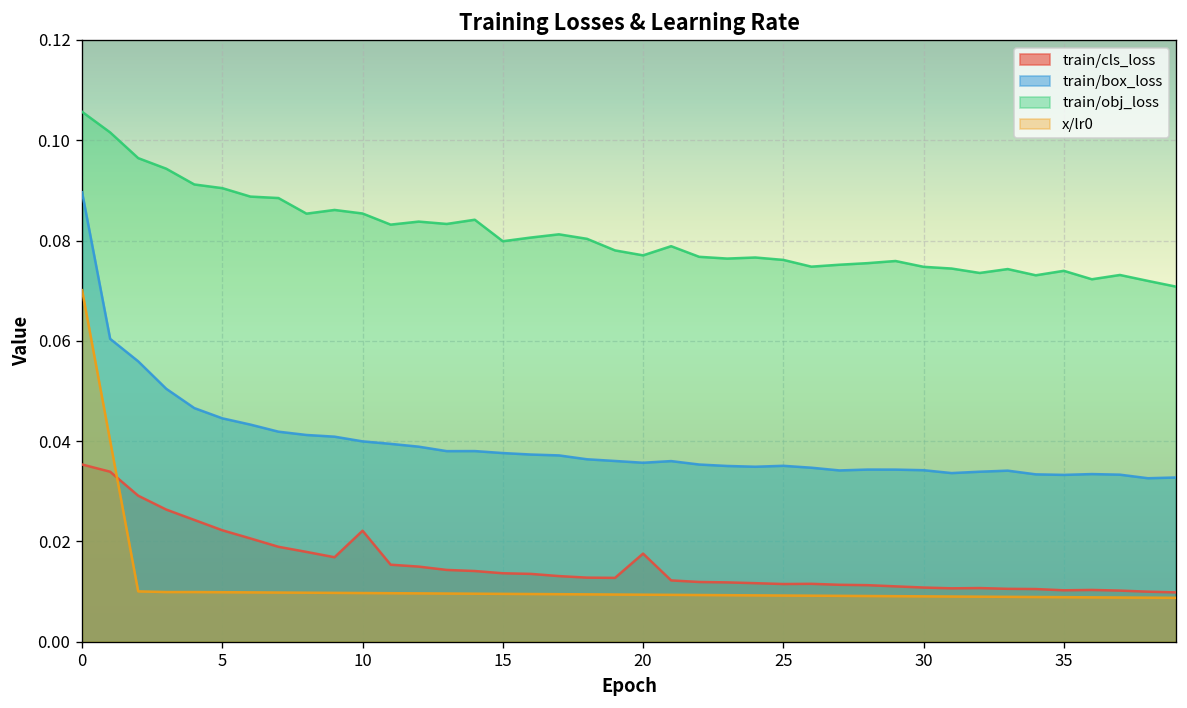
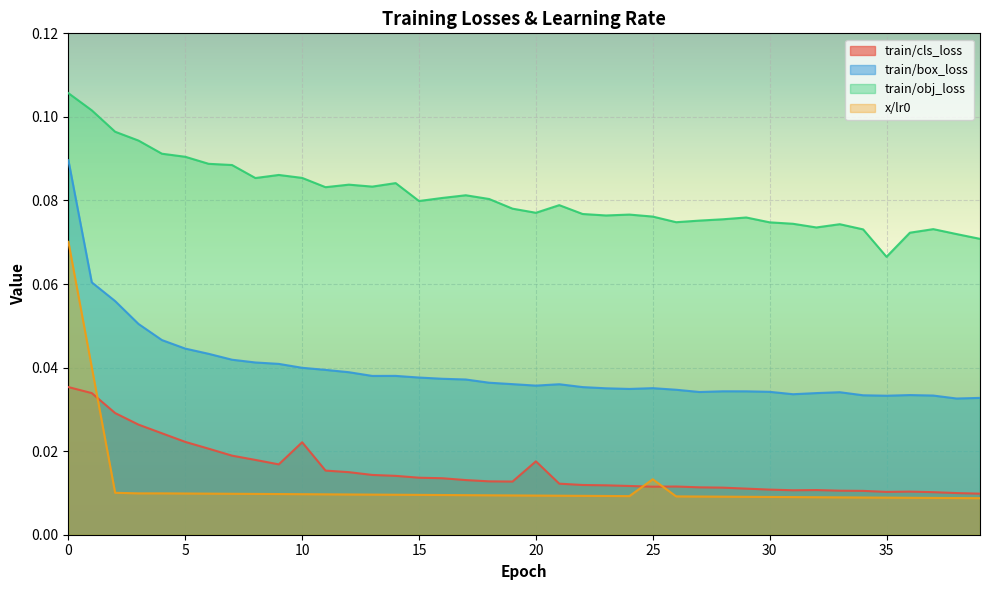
x/lr0, 25: 0.009 -> 0.013
train/obj_loss, 35: 0.074 -> 0.067
